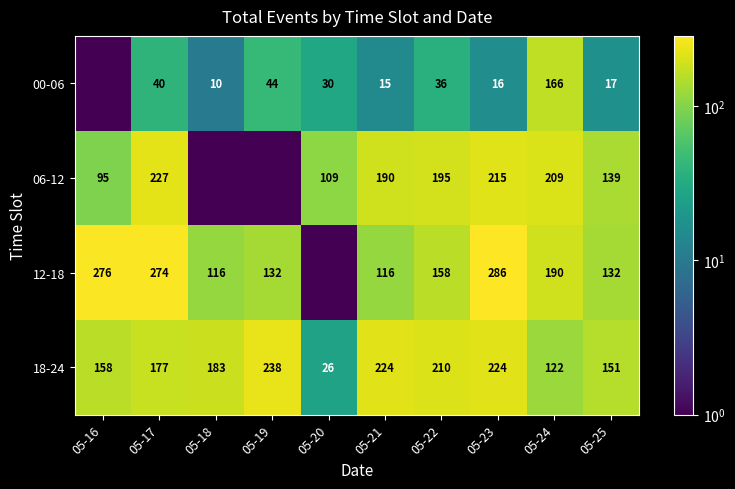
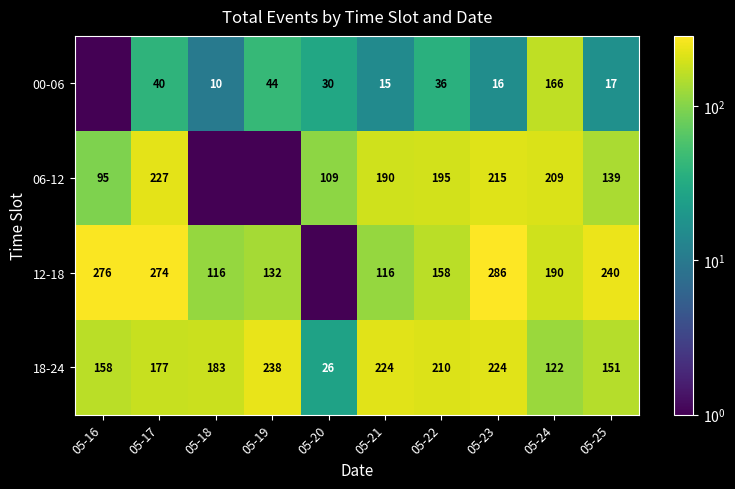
12-18, 05-25: 132 -> 240
